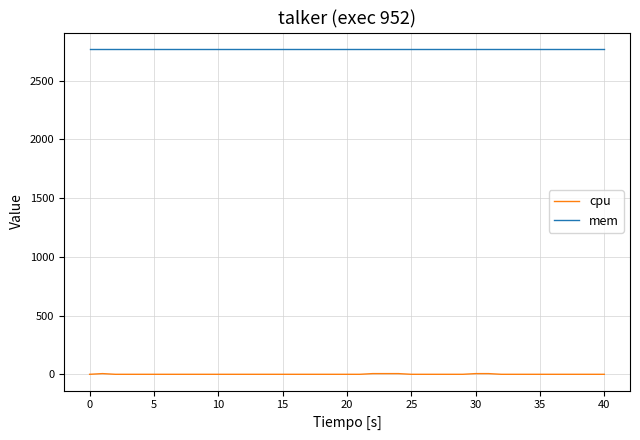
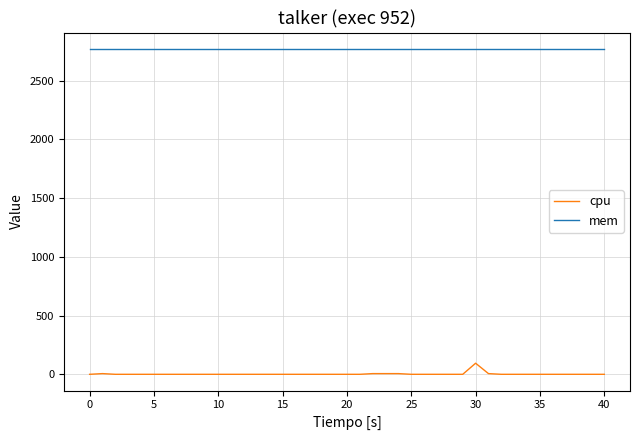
cpu, 30: 10 -> 90
